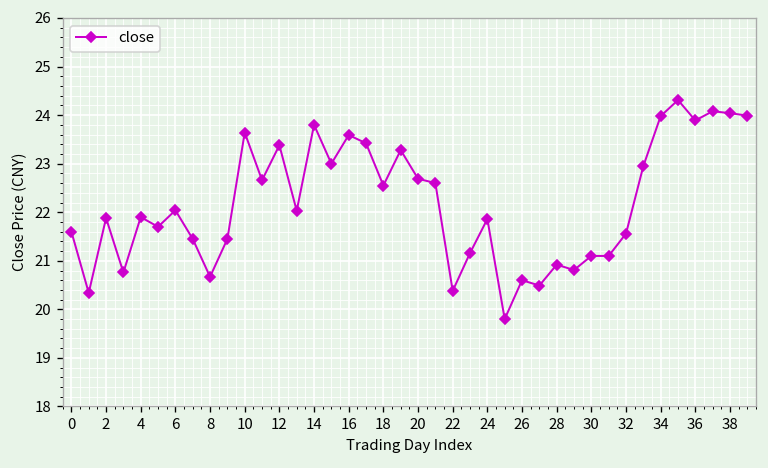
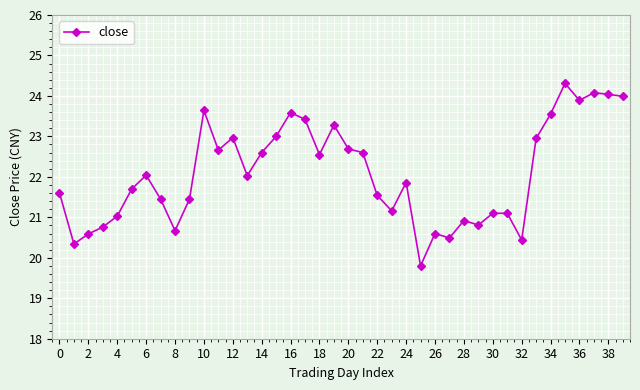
2: 21.9 -> 20.6
4: 21.9 -> 21.0
12: 23.4 -> 23.0
14: 23.8 -> 22.6
22: 20.4 -> 21.5
32: 21.6 -> 20.4
34: 24.0 -> 23.6
